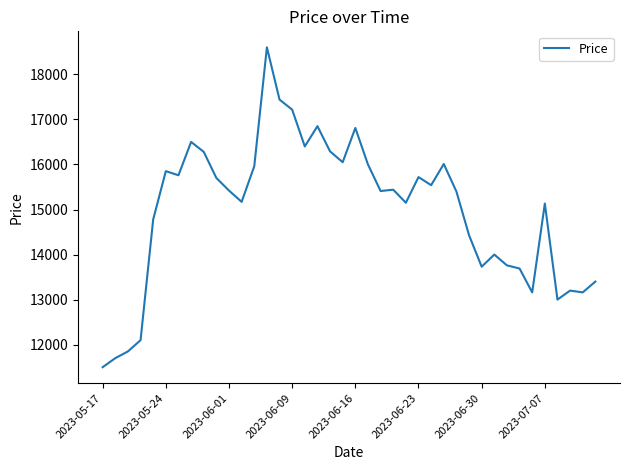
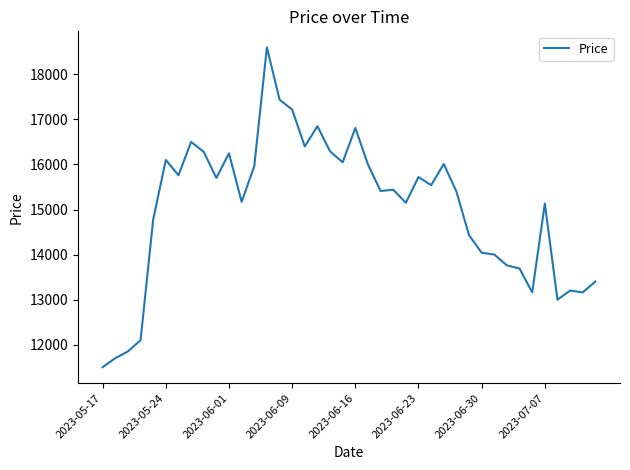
2023-05-24: 15900 -> 16100
2023-06-01: 15400 -> 16200
2023-06-30: 13700 -> 14000
